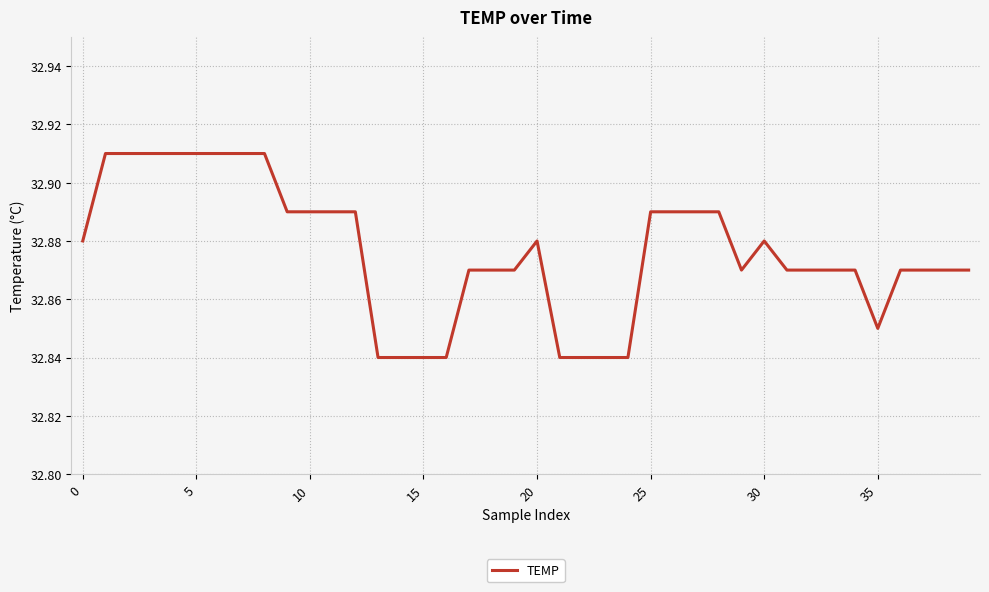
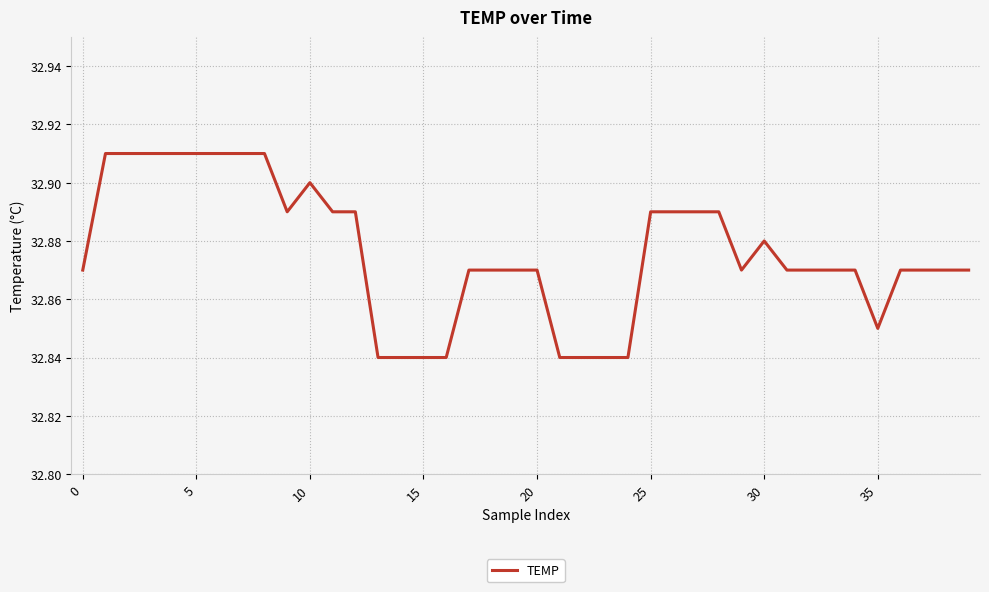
0: 32.88 -> 32.87
10: 32.89 -> 32.90
20: 32.88 -> 32.87
